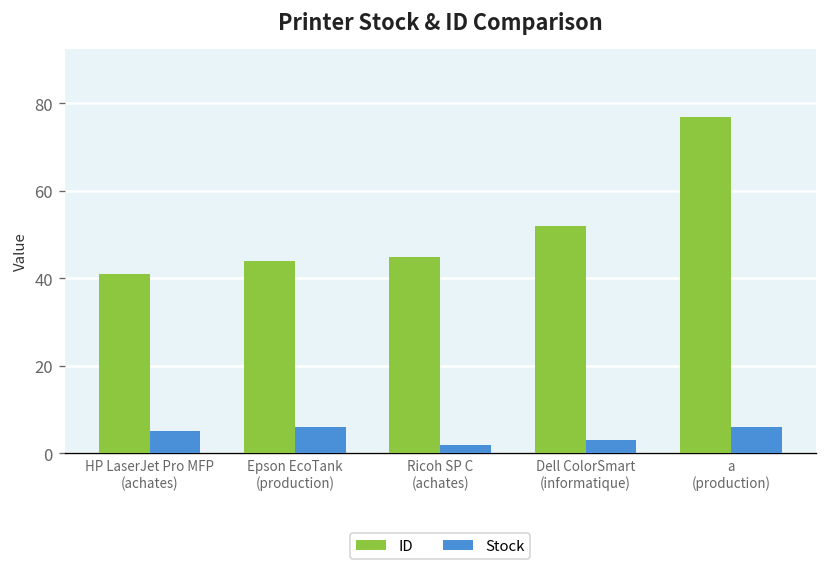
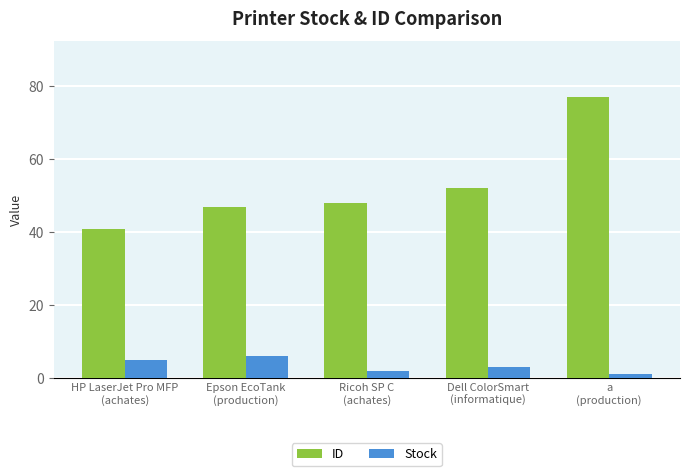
ID, Epson EcoTank (production): 44 -> 47
ID, Ricoh SP C (achates): 45 -> 48
Stock, a (production): 6 -> 1
